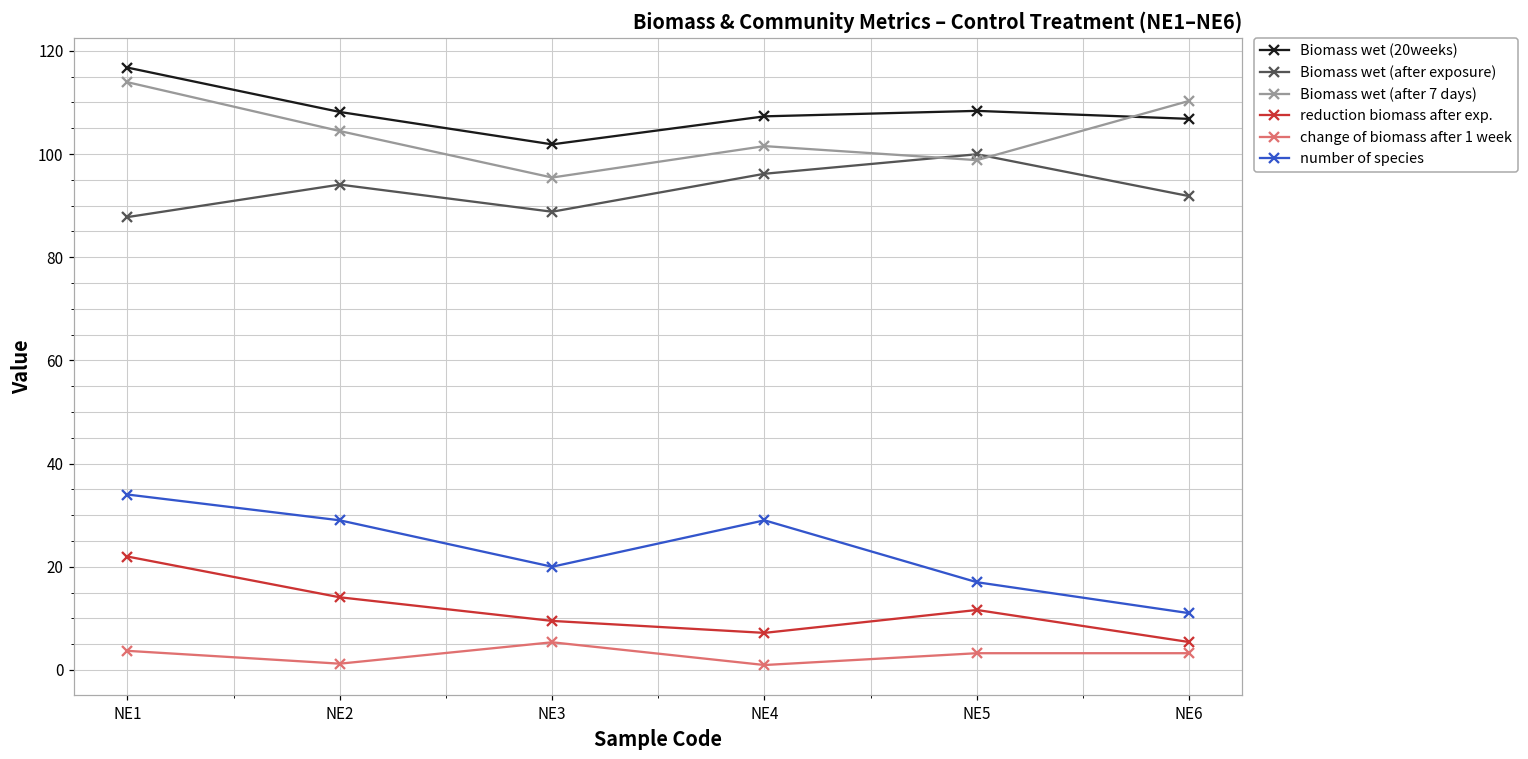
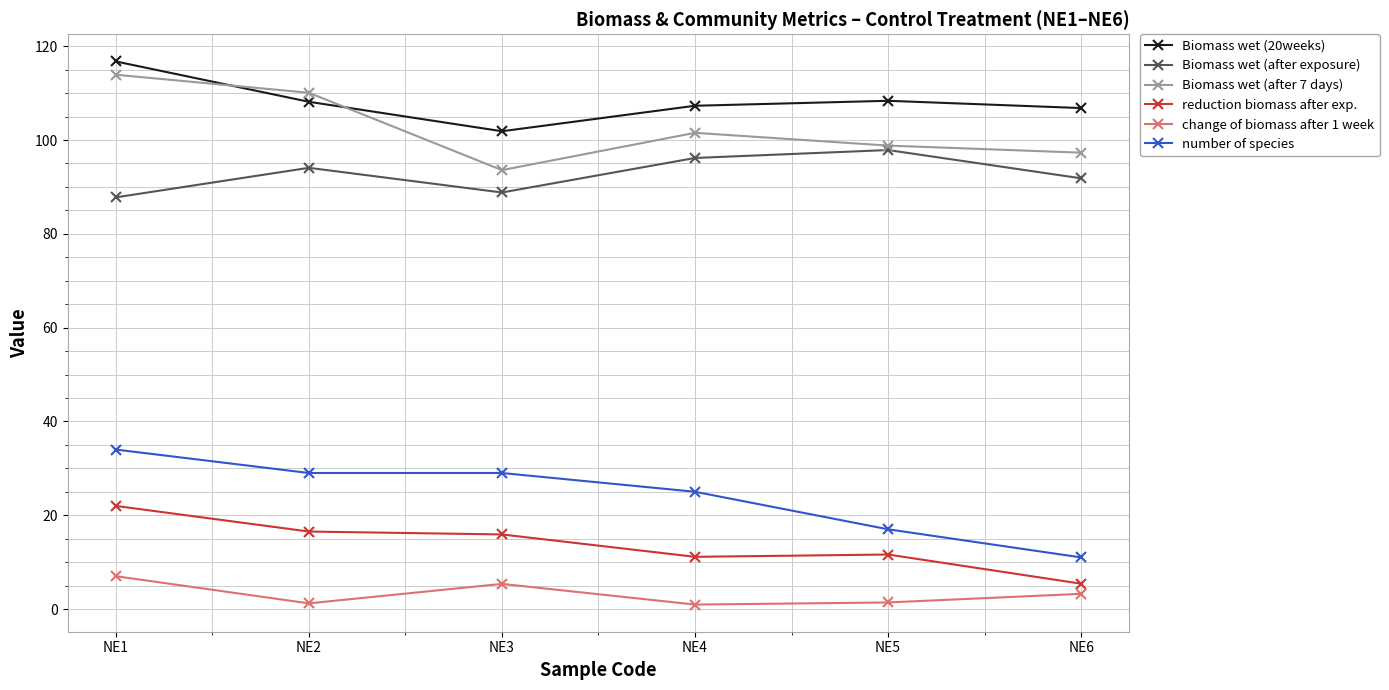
change of biomass after 1 week, NE1: 4 -> 7
Biomass wet (after 7 days), NE2: 104 -> 110
reduction biomass after exp., NE2: 14 -> 17
Biomass wet (after 7 days), NE3: 95 -> 94
reduction biomass after exp., NE3: 10 -> 16
number of species, NE3: 20 -> 29
reduction biomass after exp., NE4: 7 -> 11
number of species, NE4: 29 -> 25
Biomass wet (after exposure), NE5: 100 -> 98
change of biomass after 1 week, NE5: 3 -> 1
Biomass wet (after 7 days), NE6: 110 -> 97
